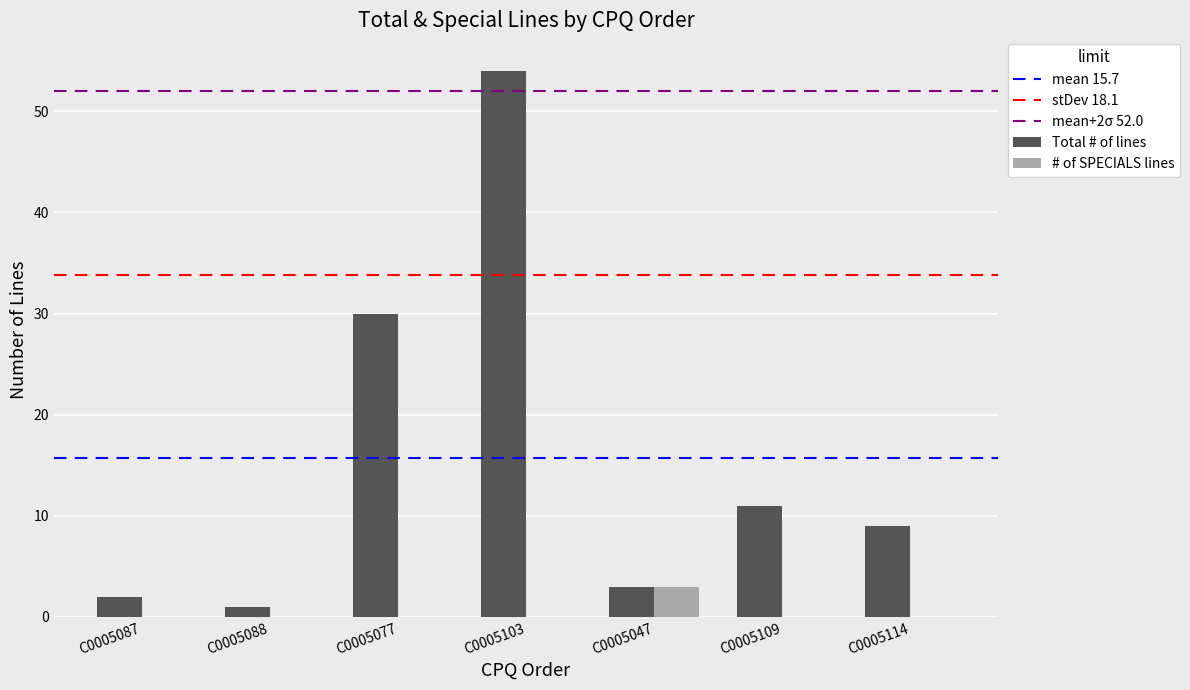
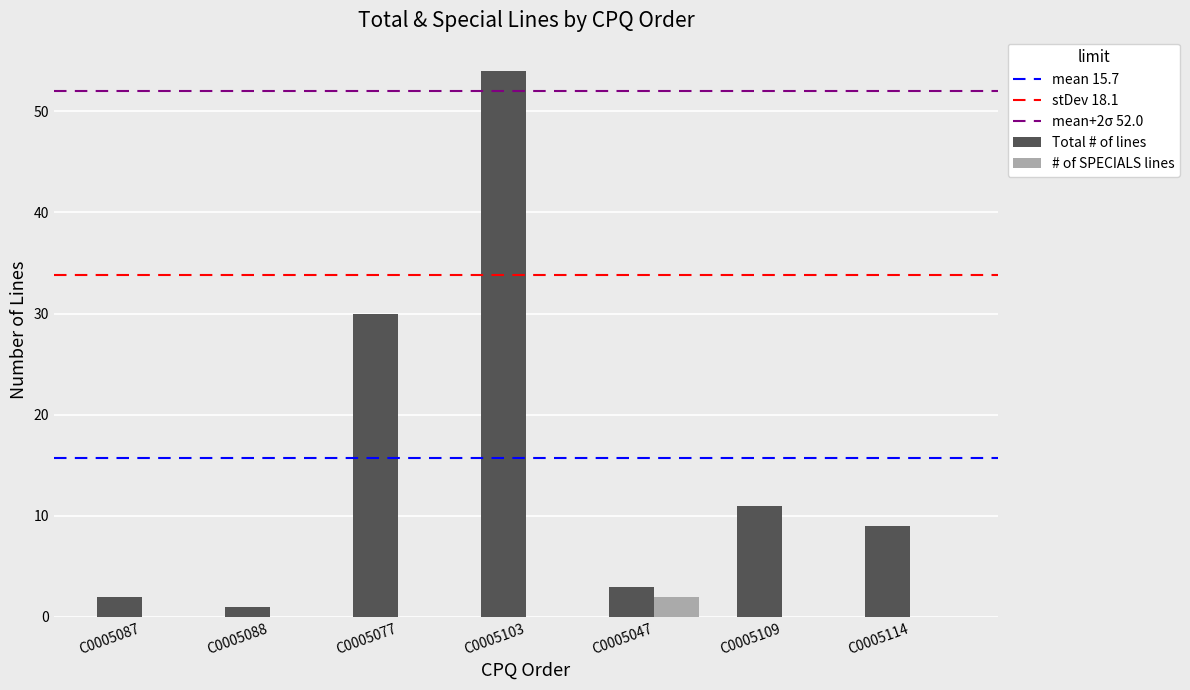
# of SPECIALS lines, C0005047: 3 -> 2
